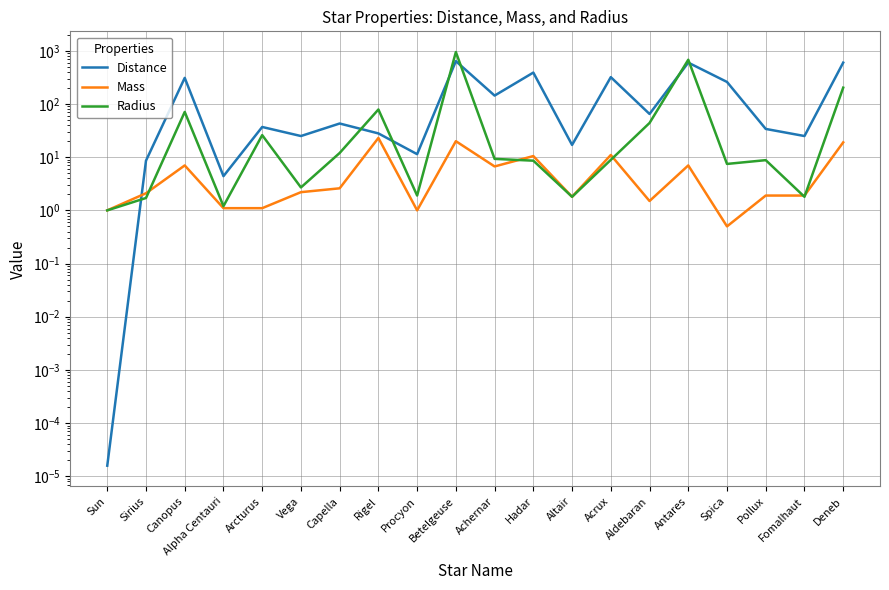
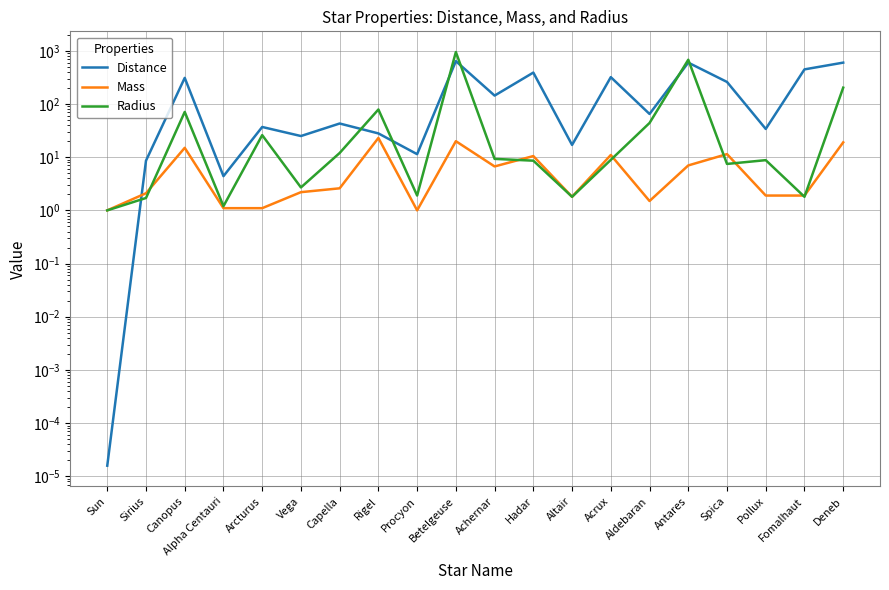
Mass, Canopus: 7 -> 15
Mass, Spica: 0.5 -> 11
Distance, Fomalhaut: 30 -> 400
